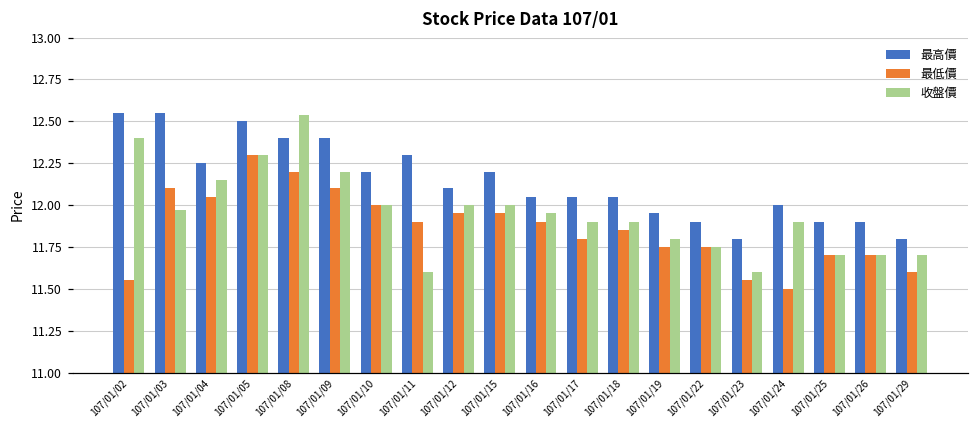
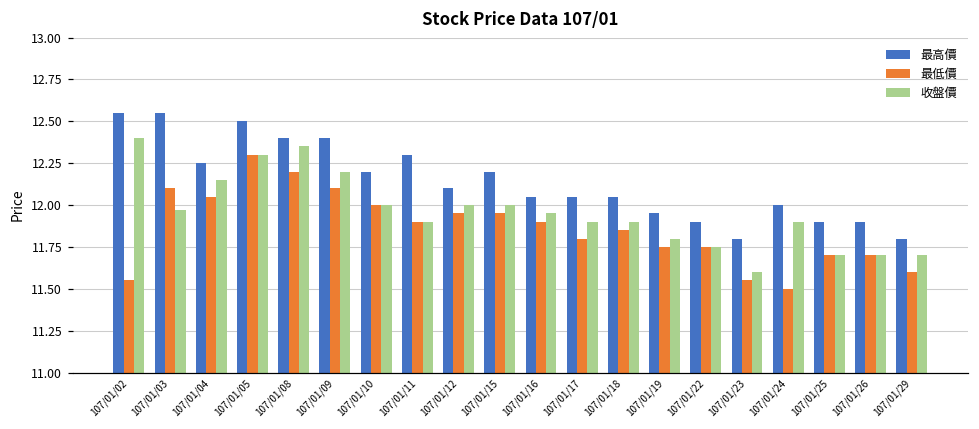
收盤價, 107/01/08: 12.54 -> 12.35
收盤價, 107/01/11: 11.6 -> 11.9
